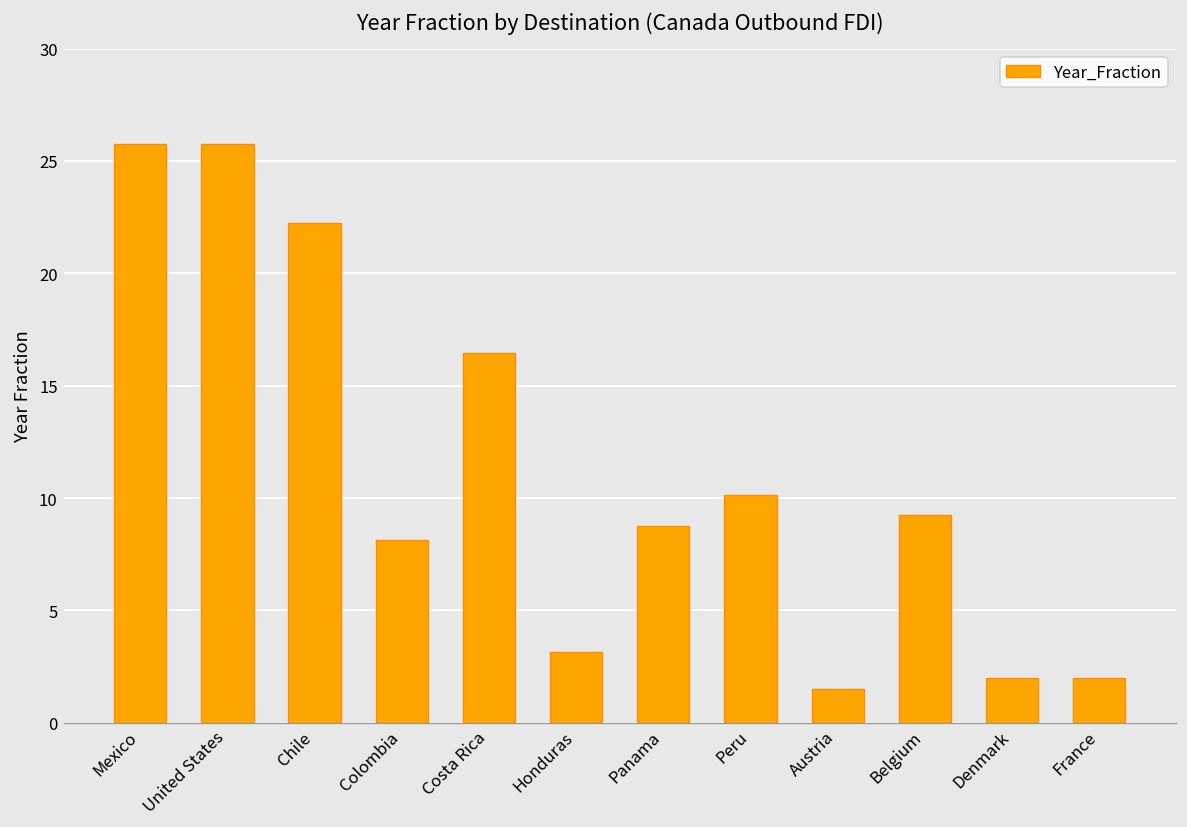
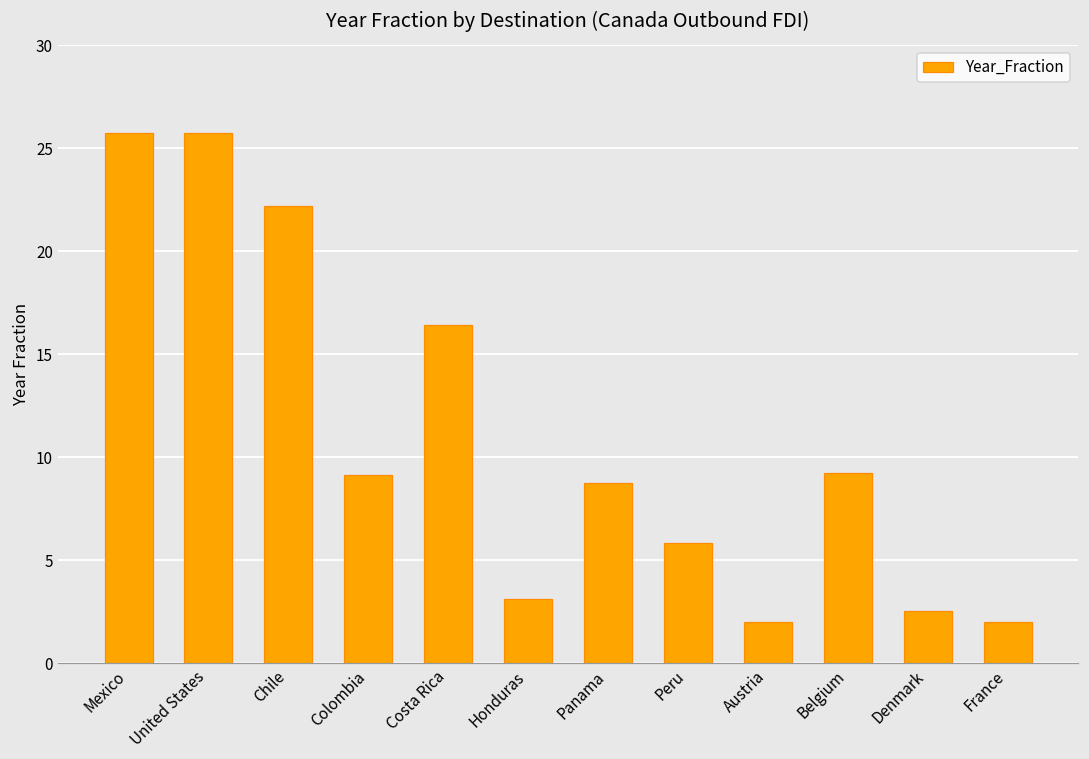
Colombia: 8.1 -> 9.1
Peru: 10.2 -> 5.8
Austria: 1.5 -> 2.0
Denmark: 2.0 -> 2.5
